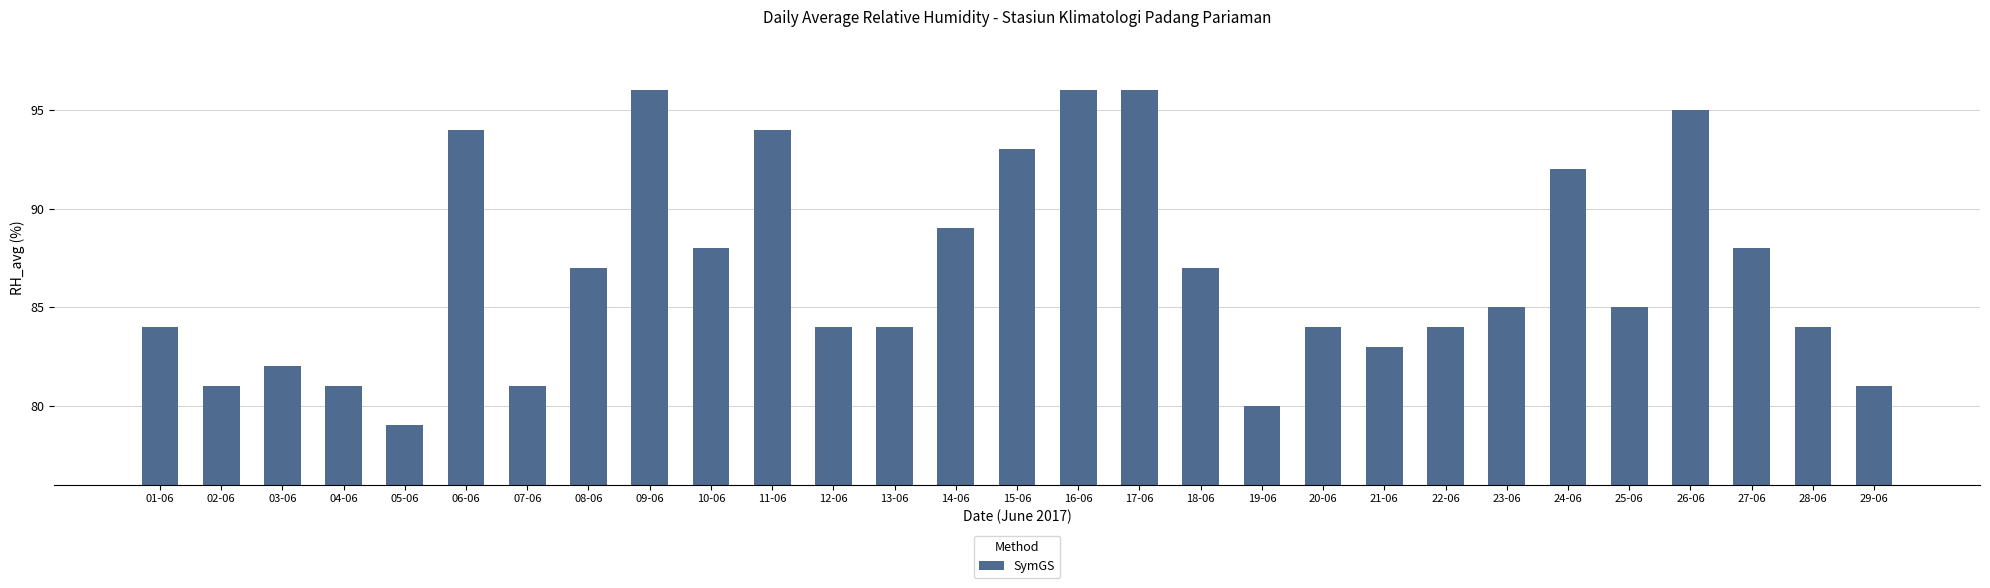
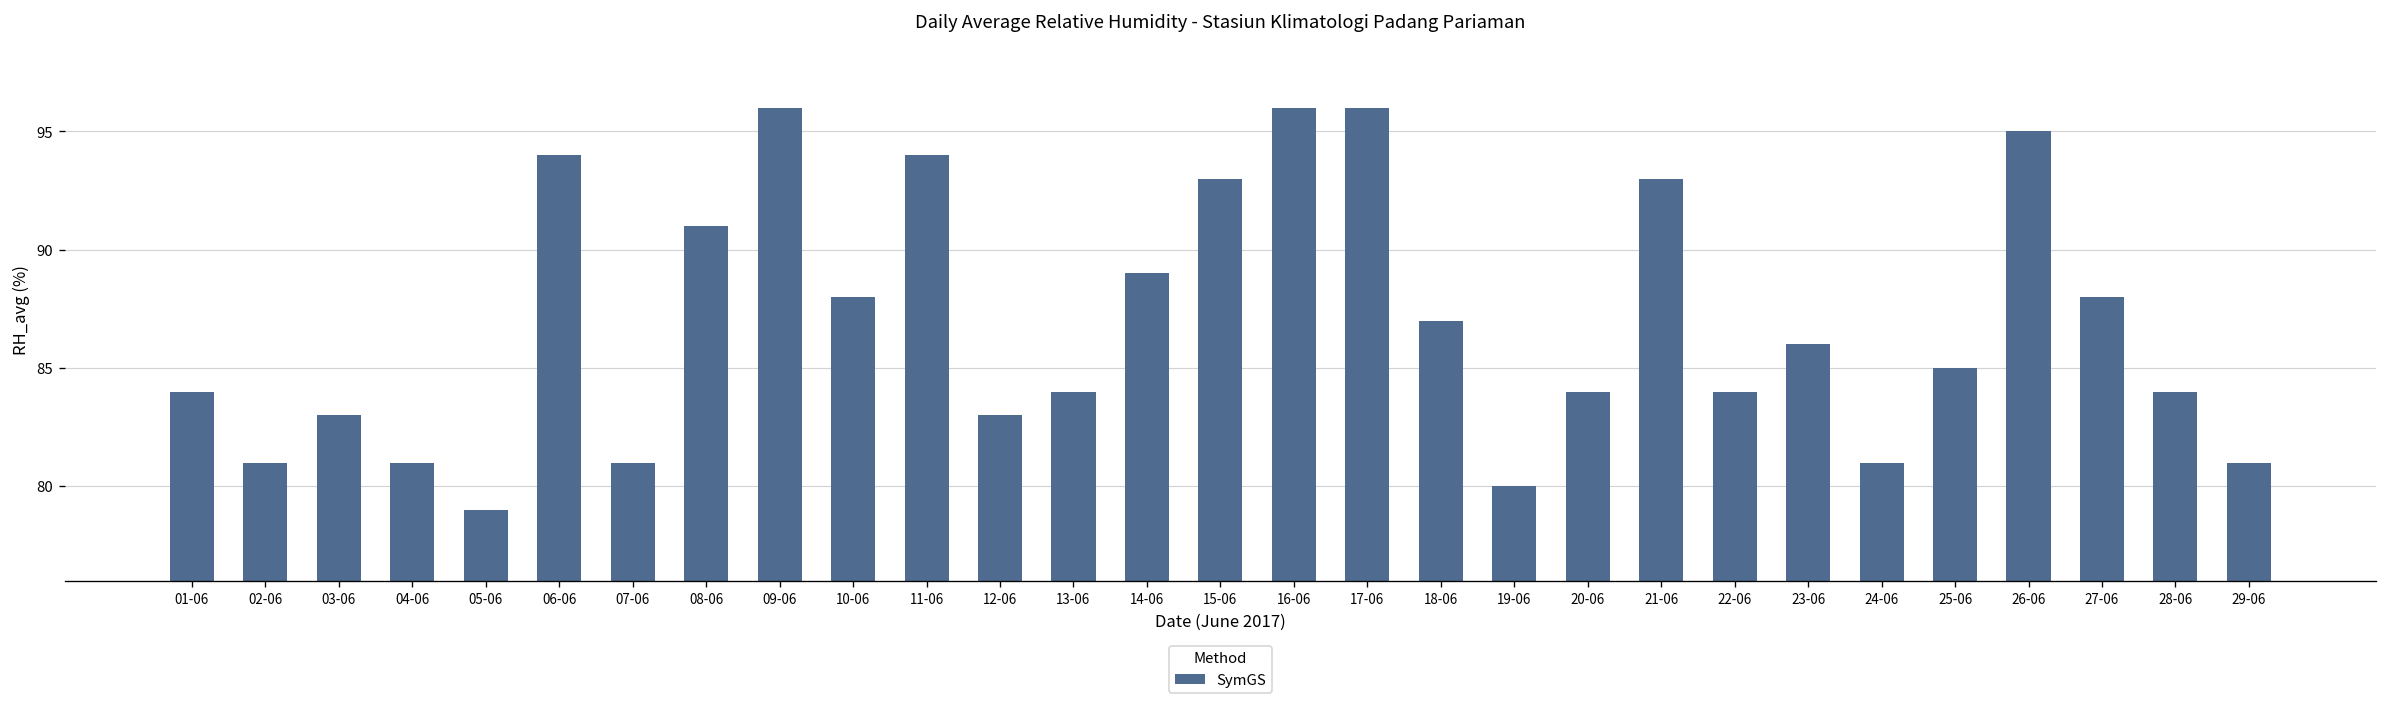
03-06: 82 -> 83
08-06: 87 -> 91
12-06: 84 -> 83
21-06: 83 -> 93
23-06: 85 -> 86
24-06: 92 -> 81
